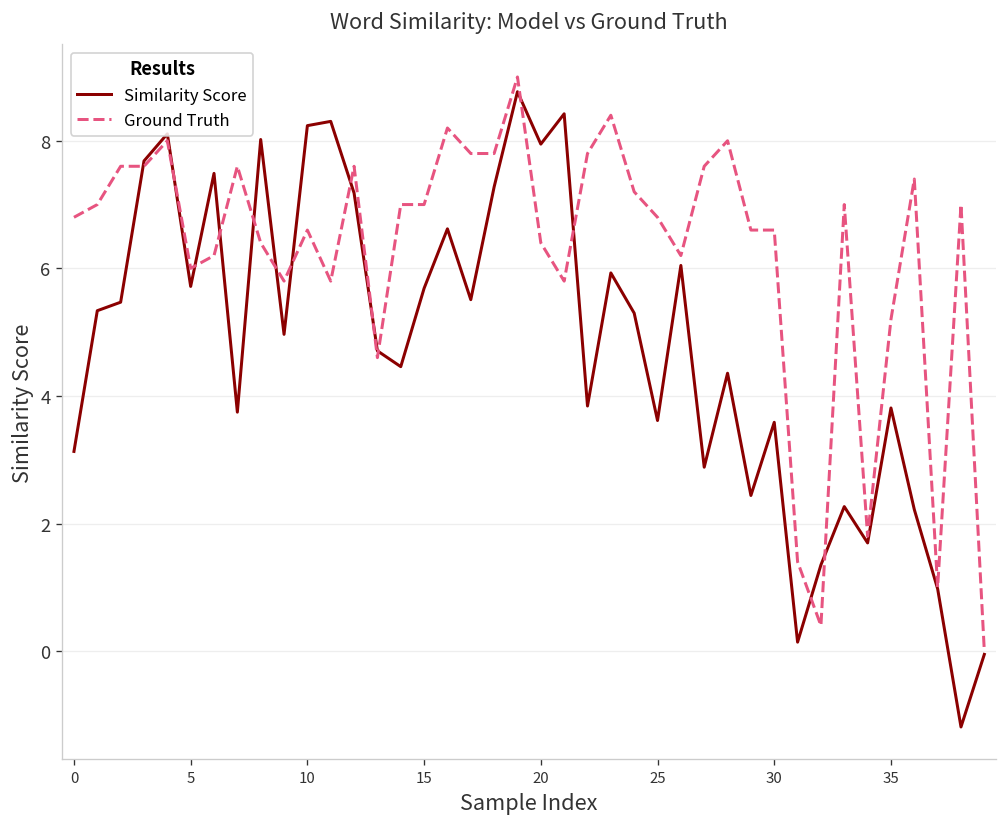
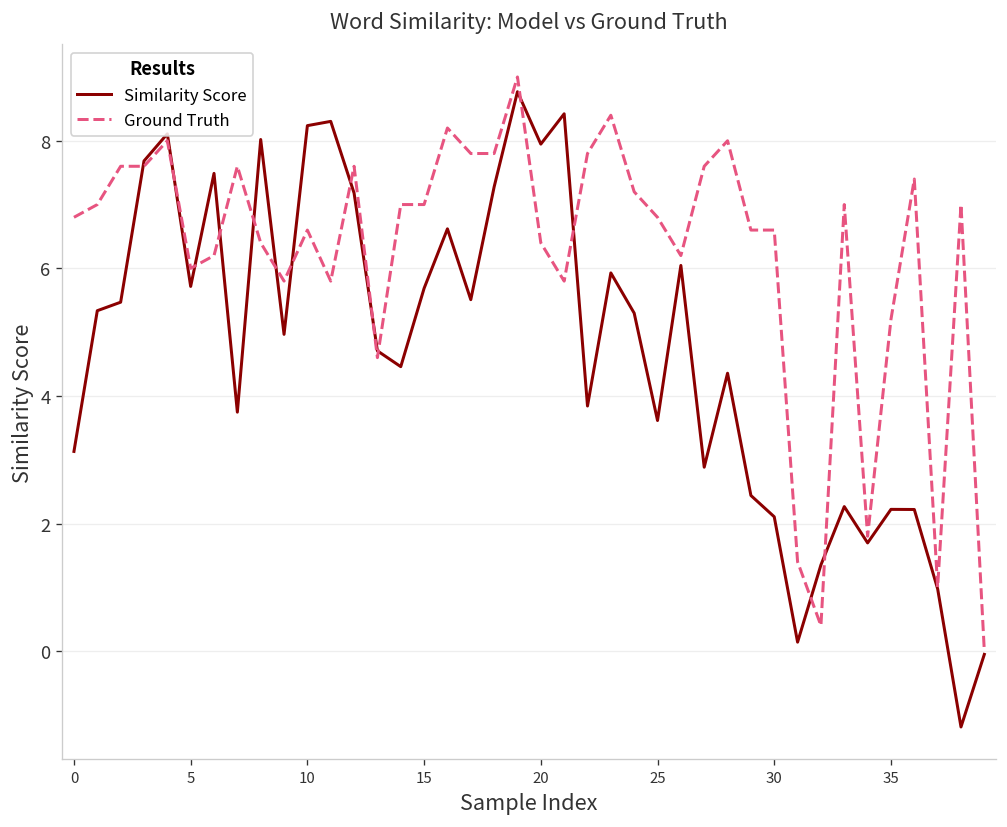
Similarity Score, 30: 3.6 -> 2.1
Similarity Score, 35: 3.8 -> 2.2
